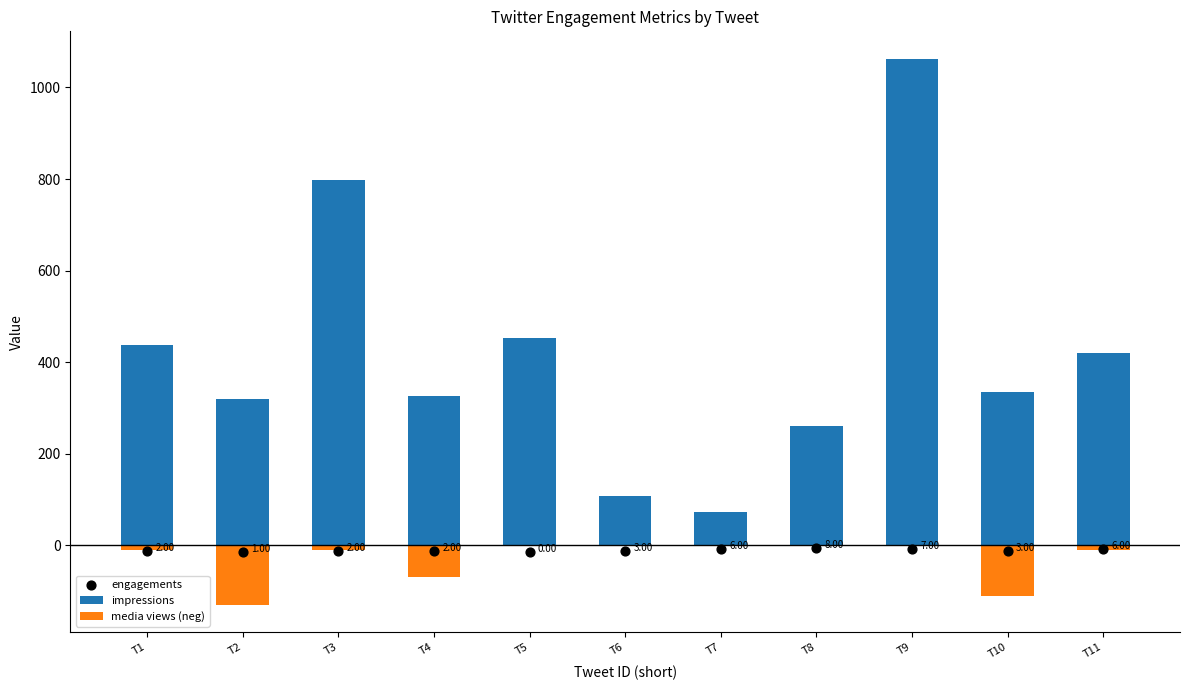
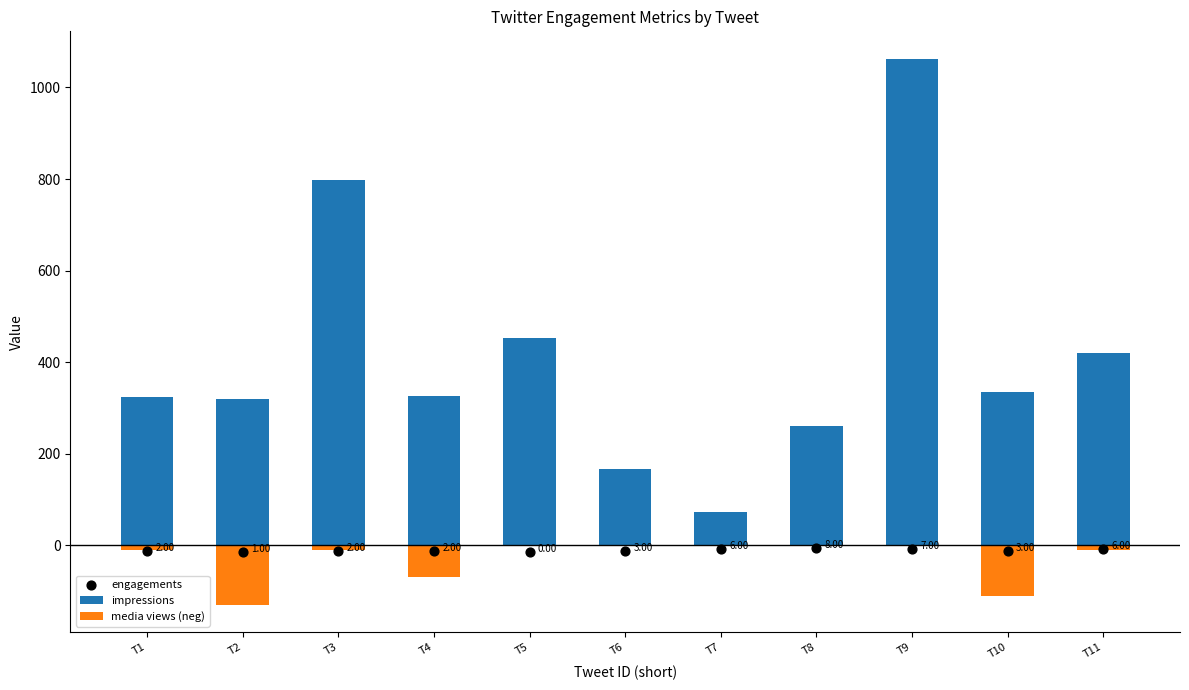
impressions, T1: 440 -> 320
impressions, T6: 110 -> 170
